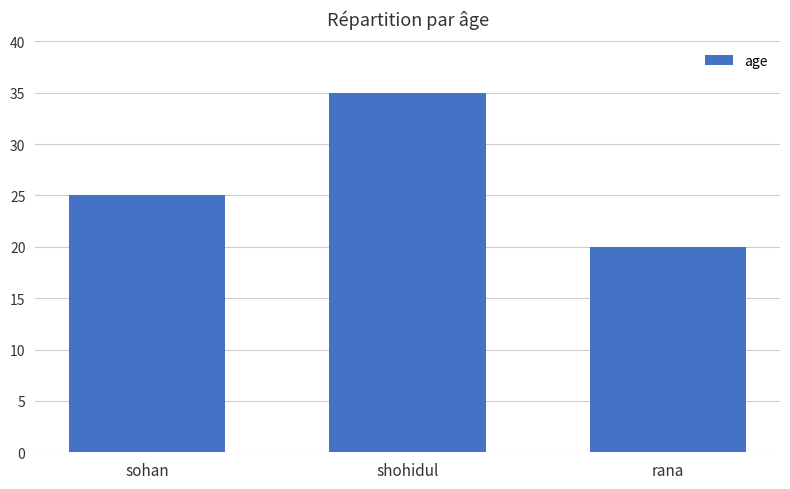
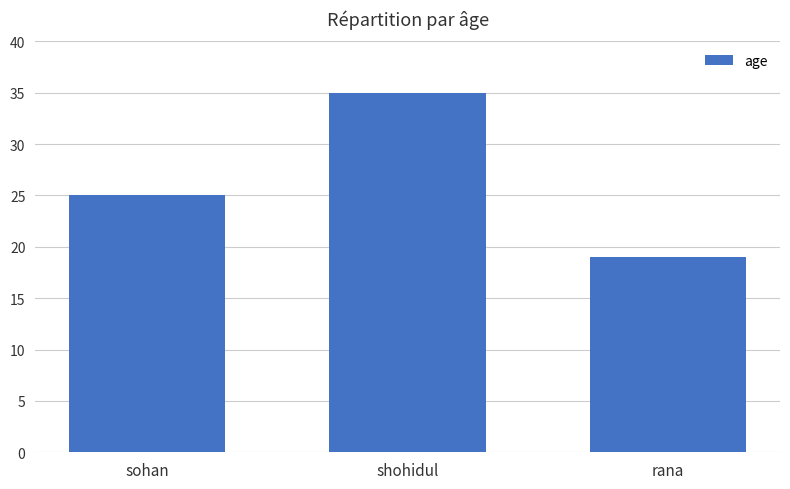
rana: 20 -> 19
